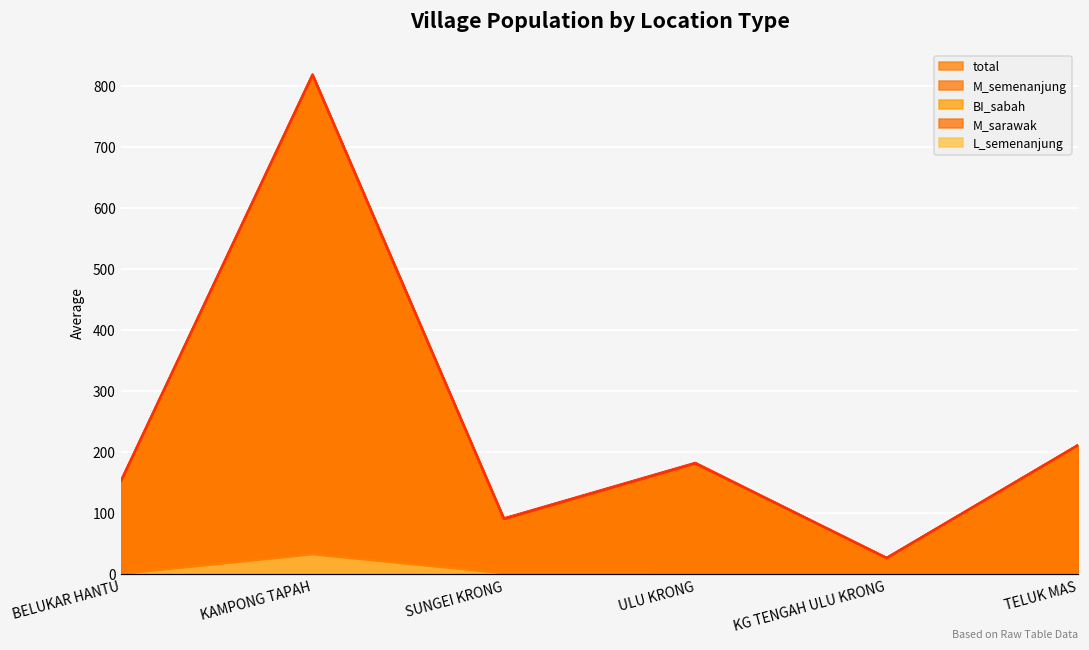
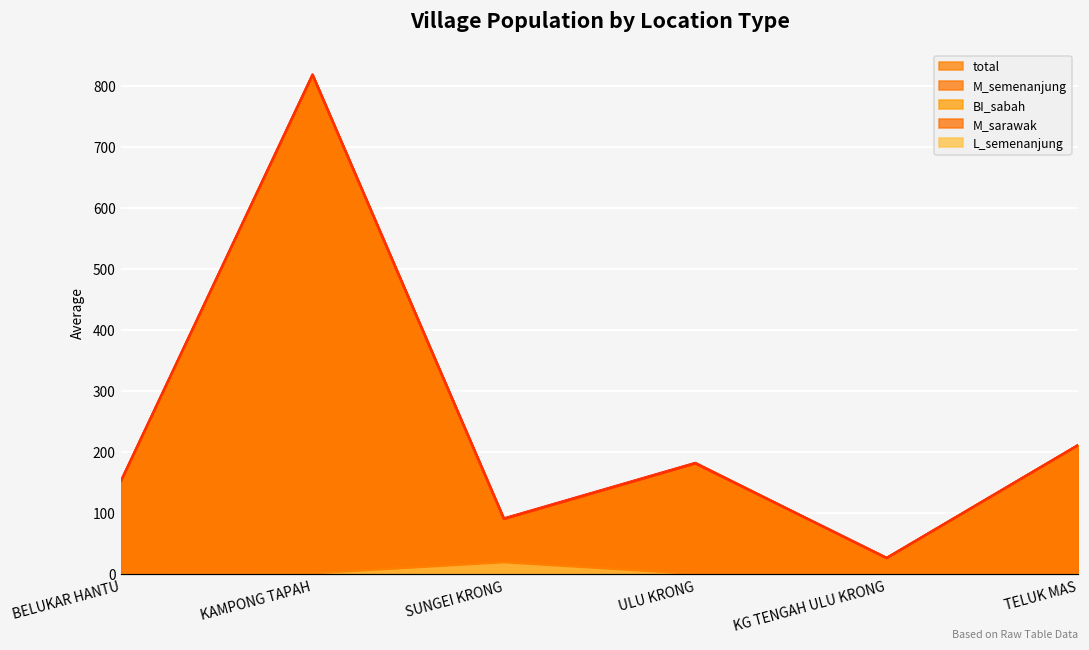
L_semenanjung, KAMPONG TAPAH: 30 -> 0
L_semenanjung, SUNGEI KRONG: 0 -> 20
